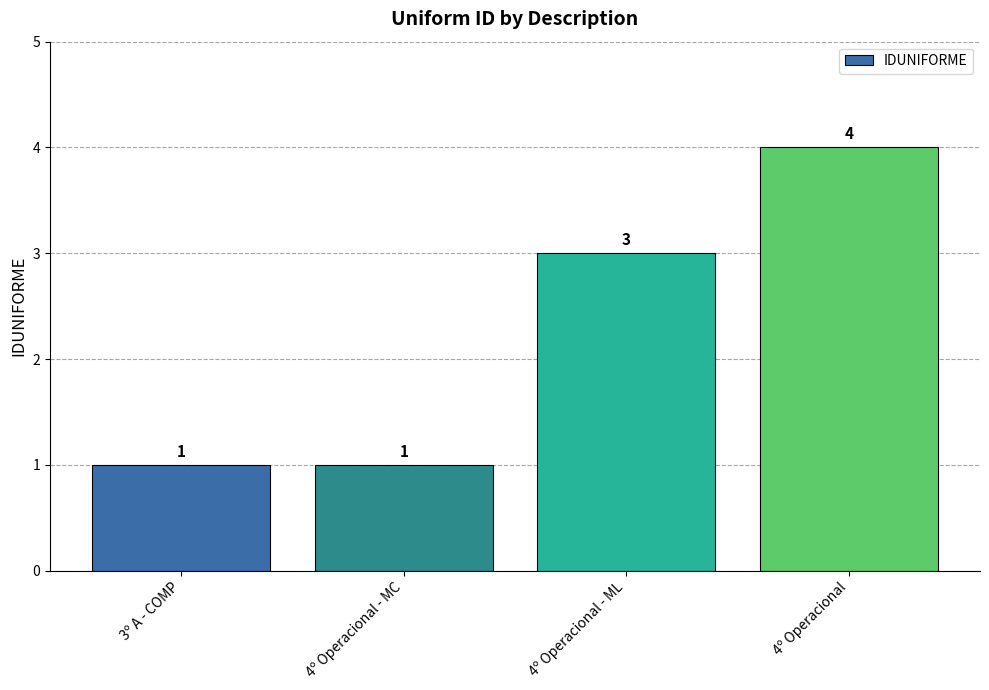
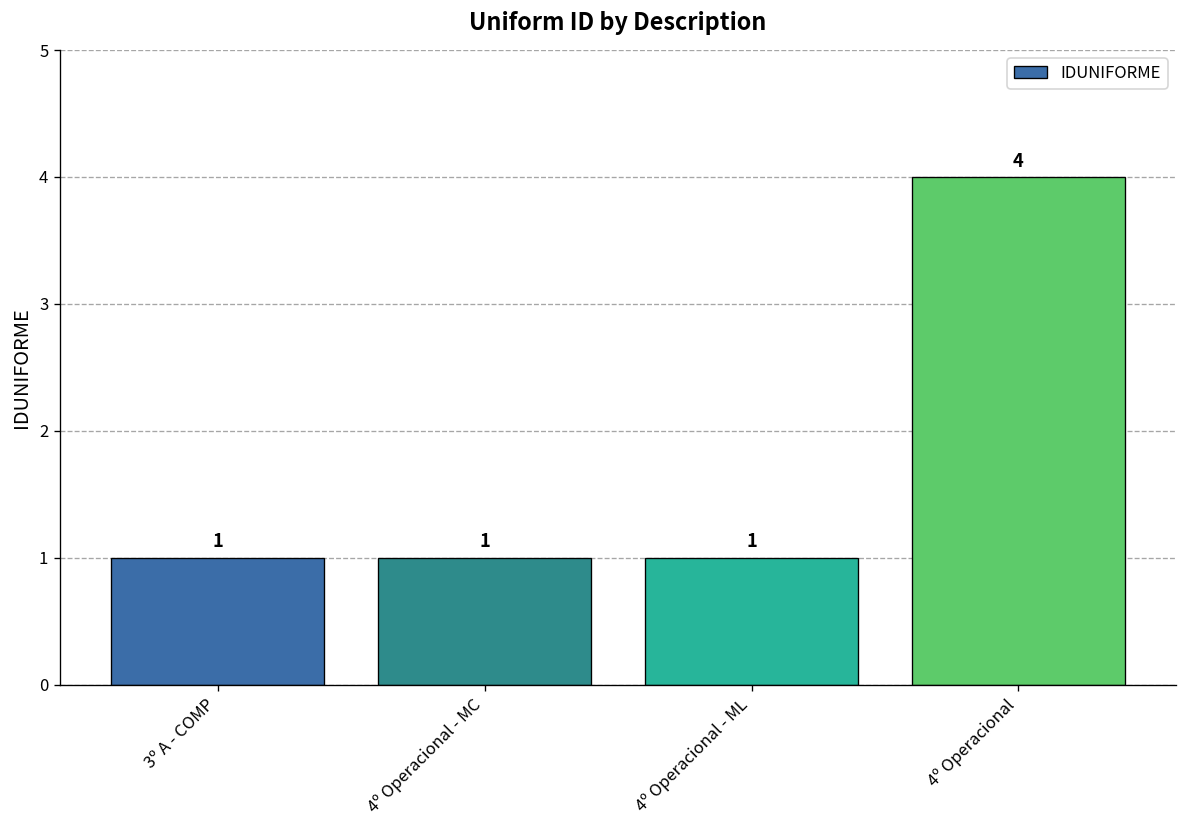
4º Operacional - ML: 3 -> 1
